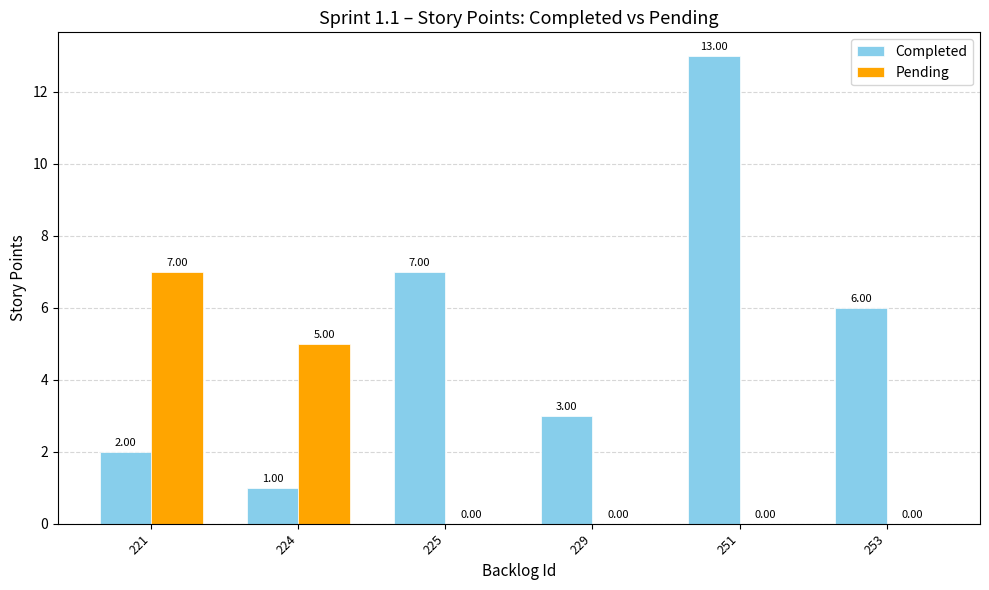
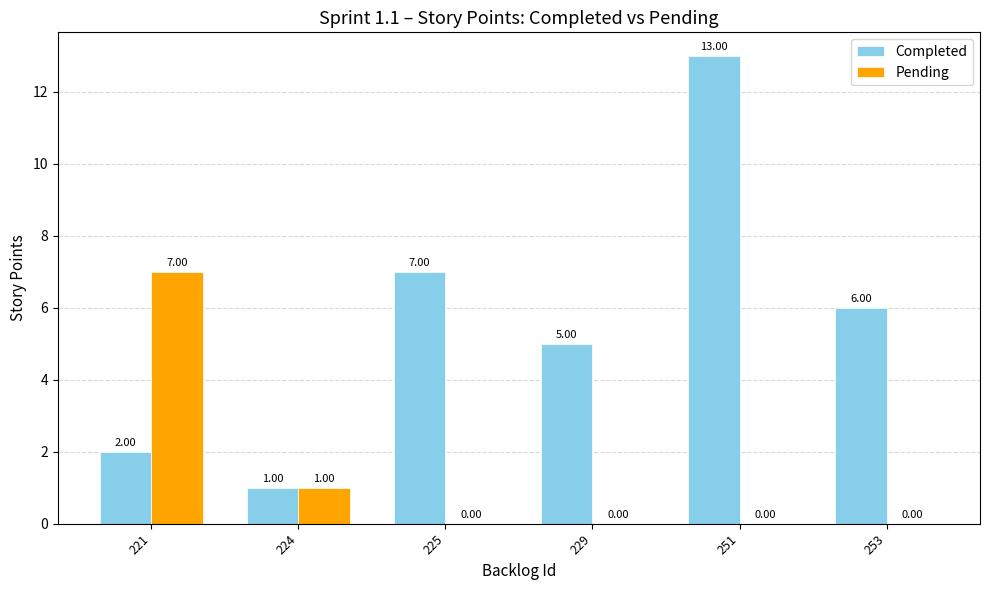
Pending, 224: 5.00 -> 1.00
Completed, 229: 3.00 -> 5.00
